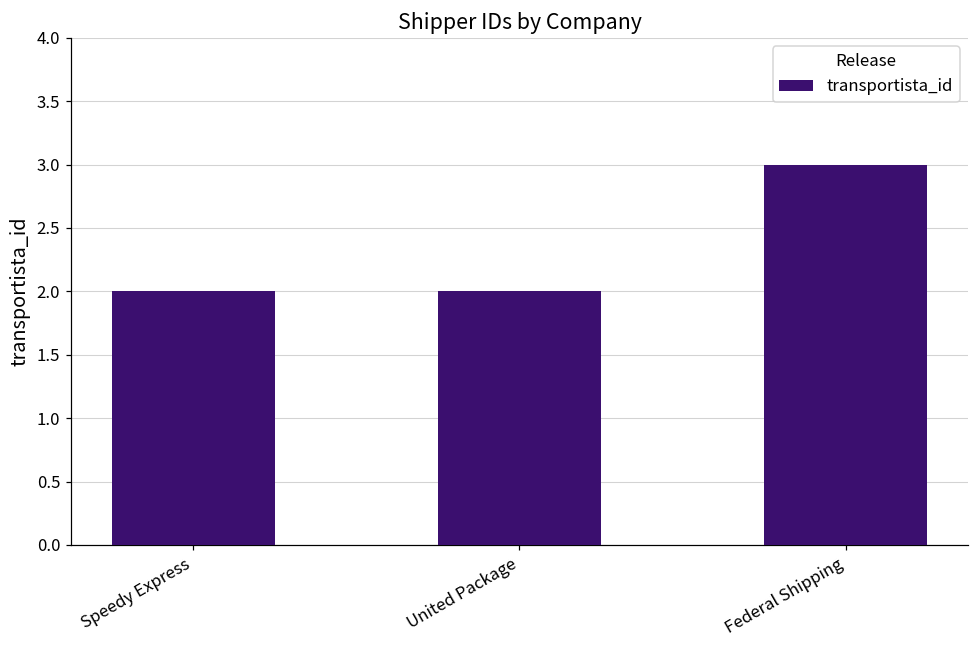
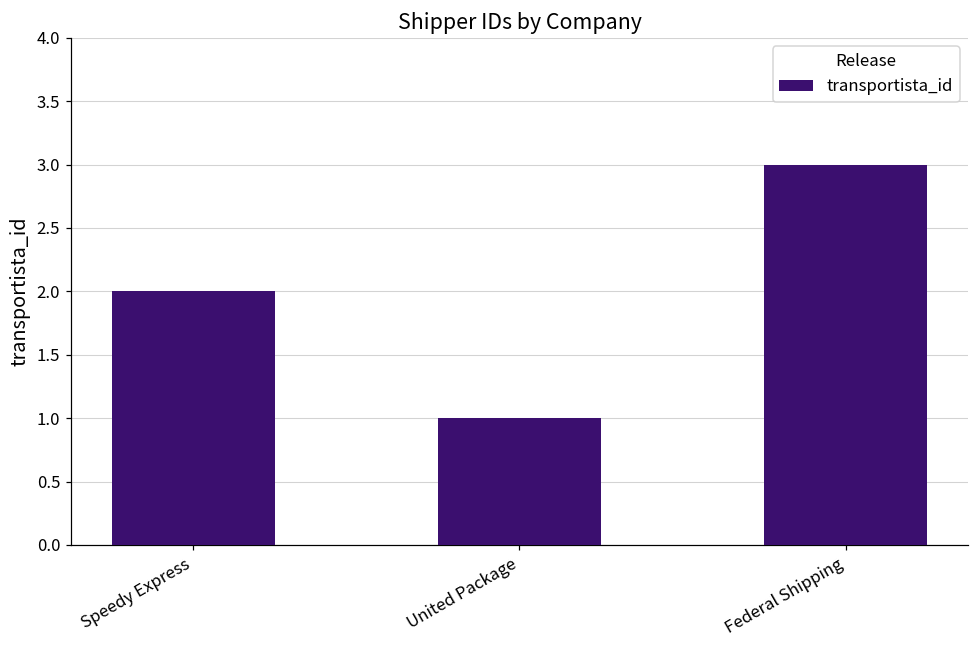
United Package: 2 -> 1
